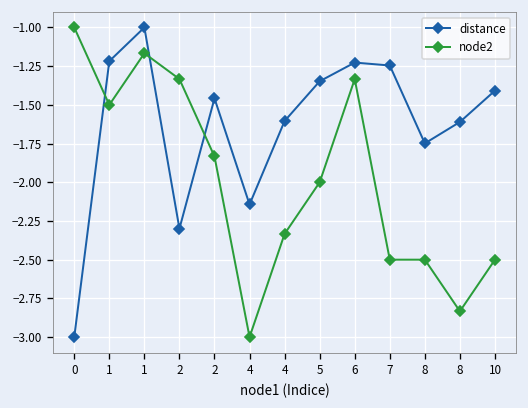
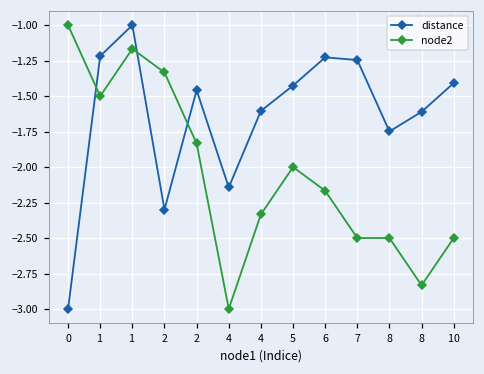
distance, 5: -1.35 -> -1.43
node2, 6: -1.33 -> -2.17
